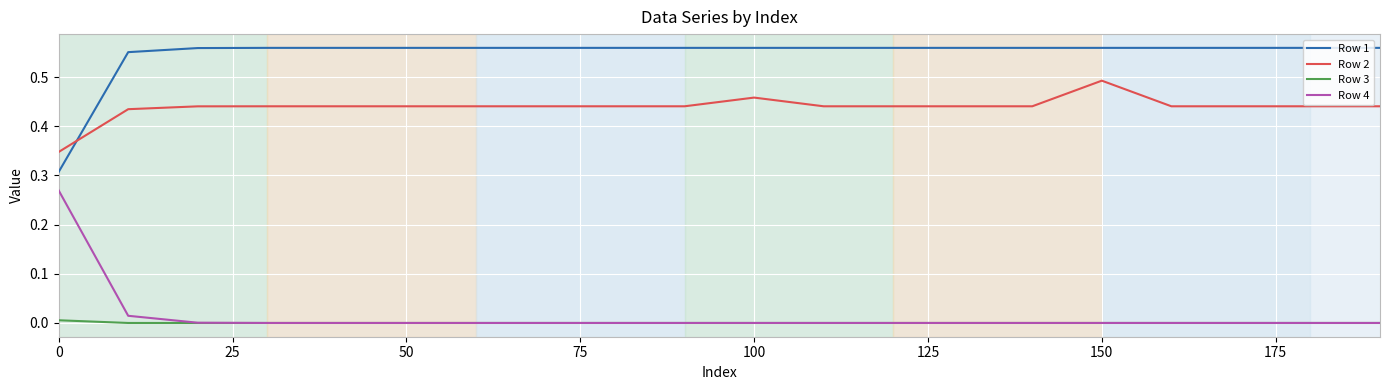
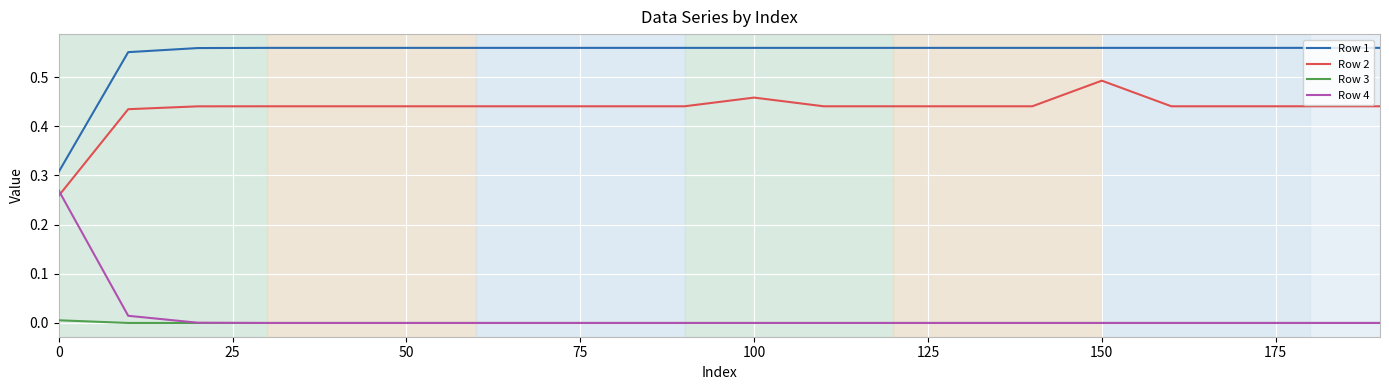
Row 2, 0: 0.35 -> 0.26
